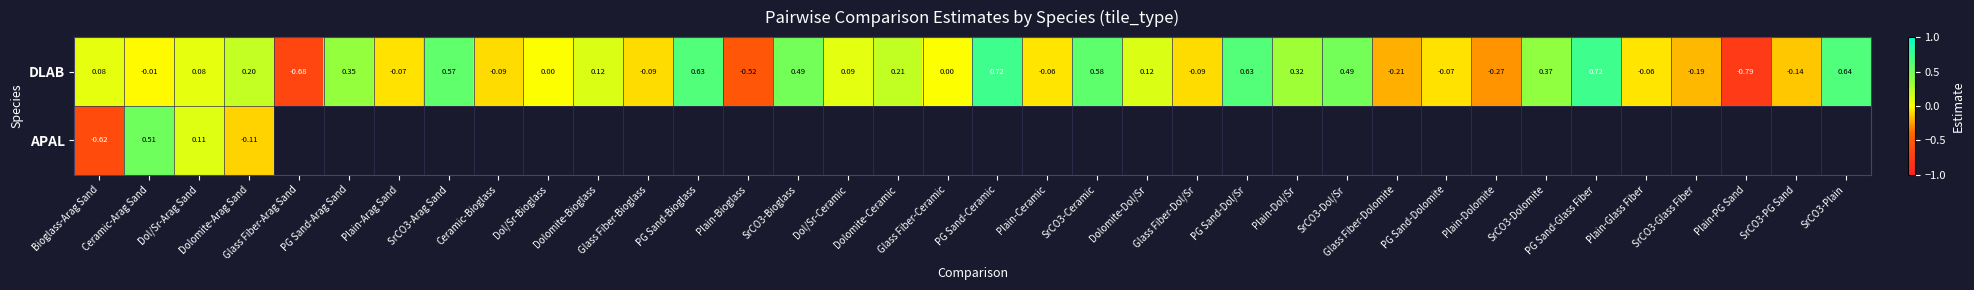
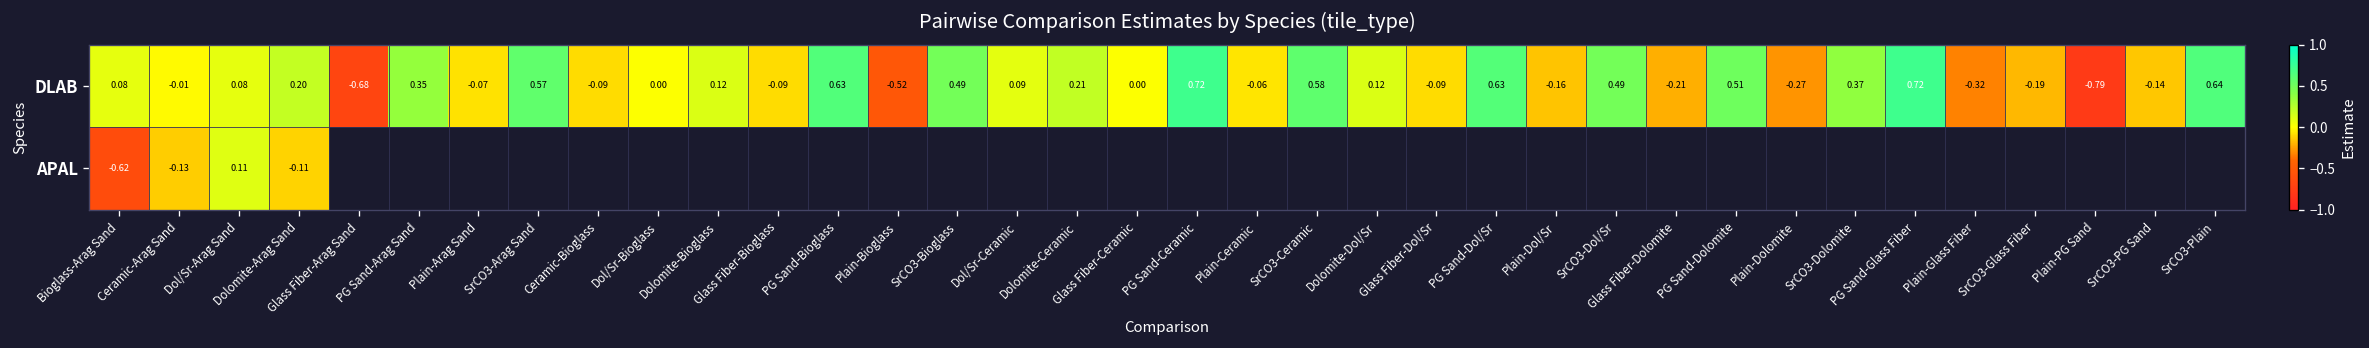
DLAB, Plain-Dol/Sr: 0.32 -> -0.16
DLAB, PG Sand-Dolomite: -0.07 -> 0.51
DLAB, Plain-Glass Fiber: -0.06 -> -0.32
APAL, Ceramic-Arag Sand: 0.51 -> -0.13
